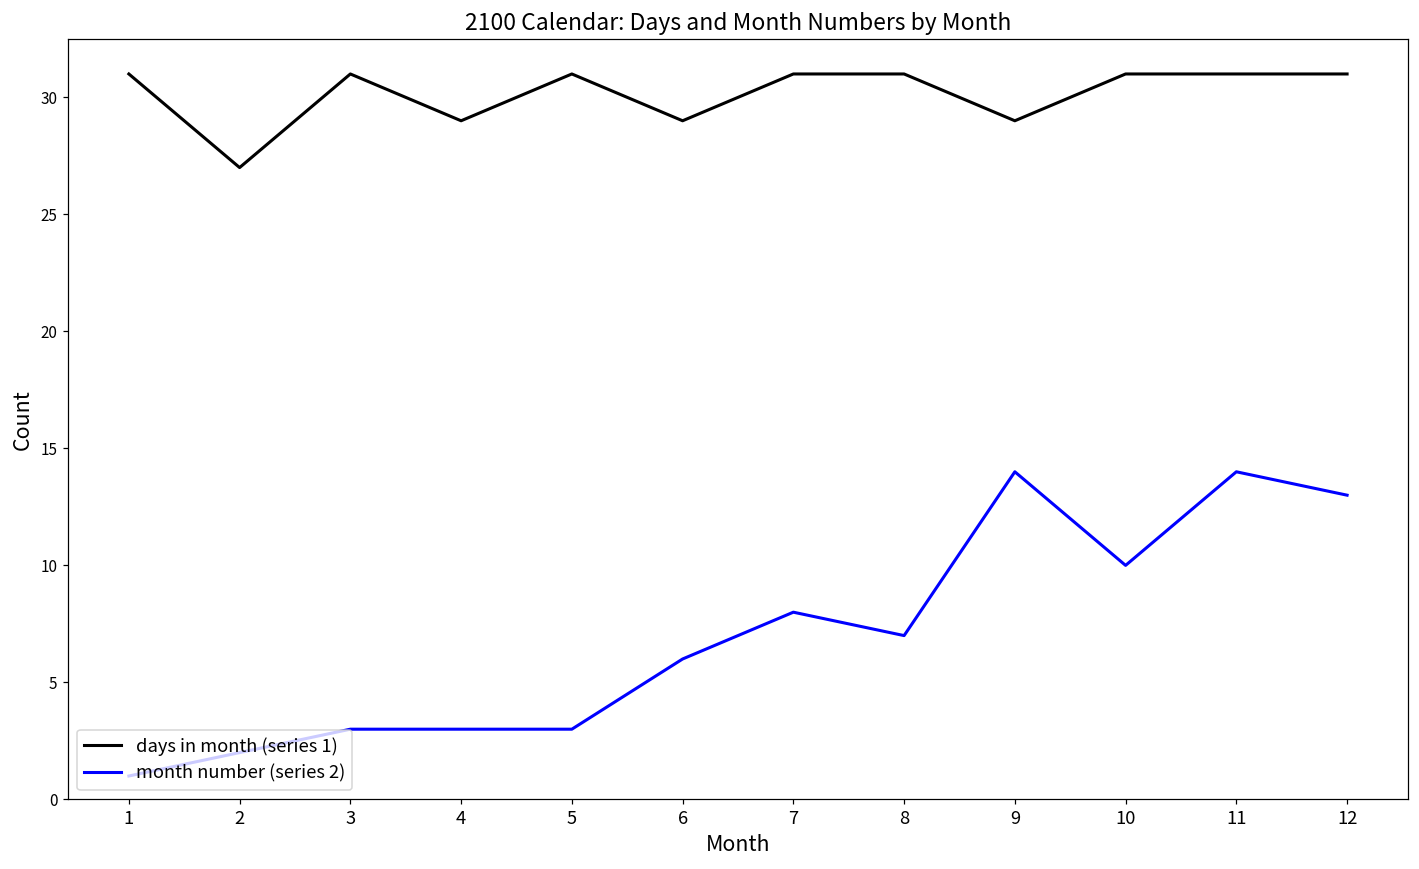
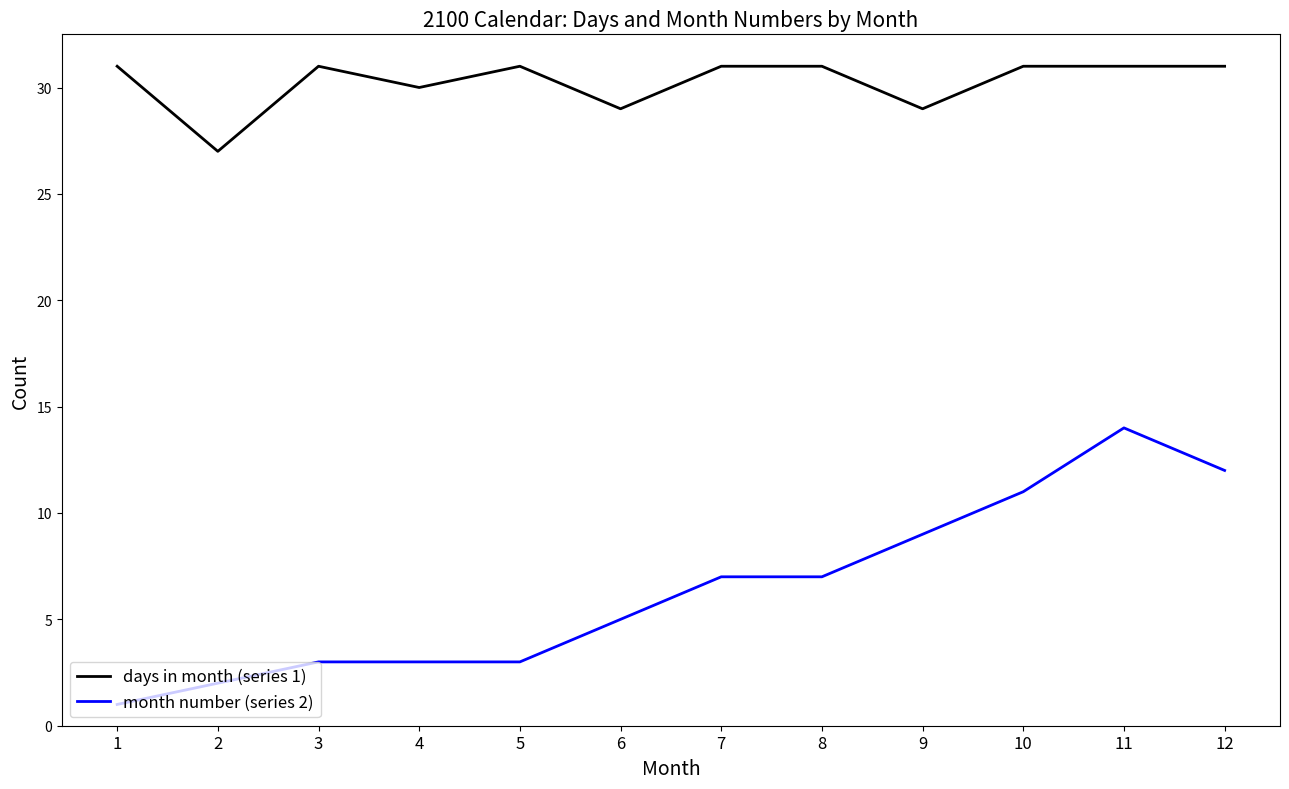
days in month (series 1), 4: 29 -> 30
month number (series 2), 6: 6 -> 5
month number (series 2), 7: 8 -> 7
month number (series 2), 9: 14 -> 9
month number (series 2), 10: 10 -> 11
month number (series 2), 12: 13 -> 12
